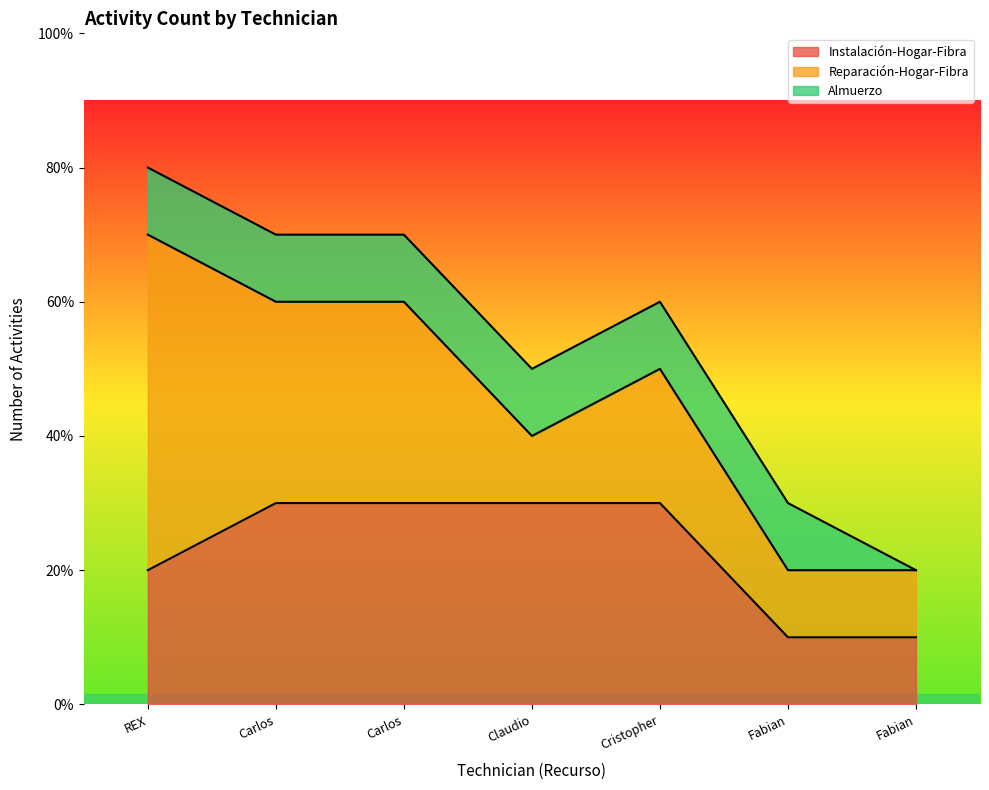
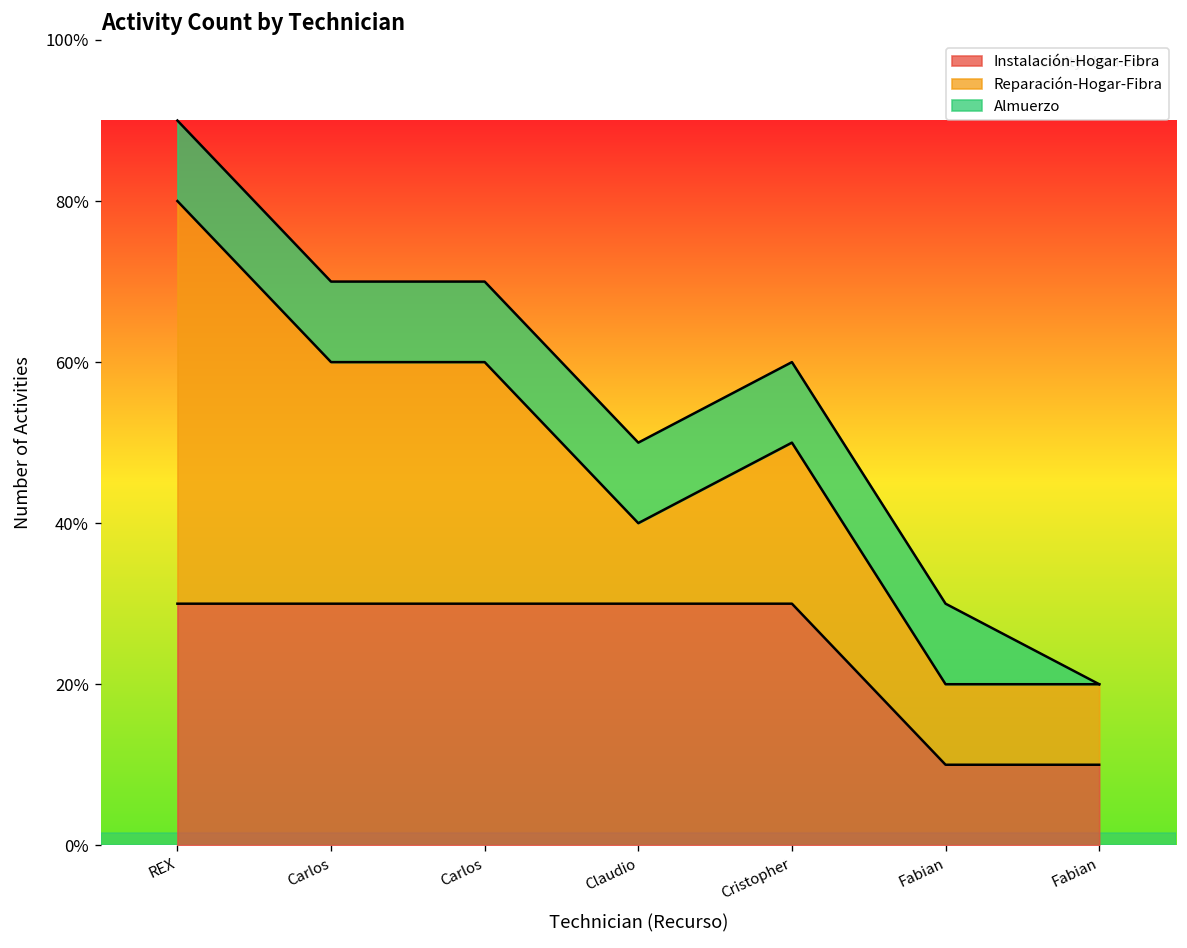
Instalación-Hogar-Fibra, REX: 20% -> 30%
